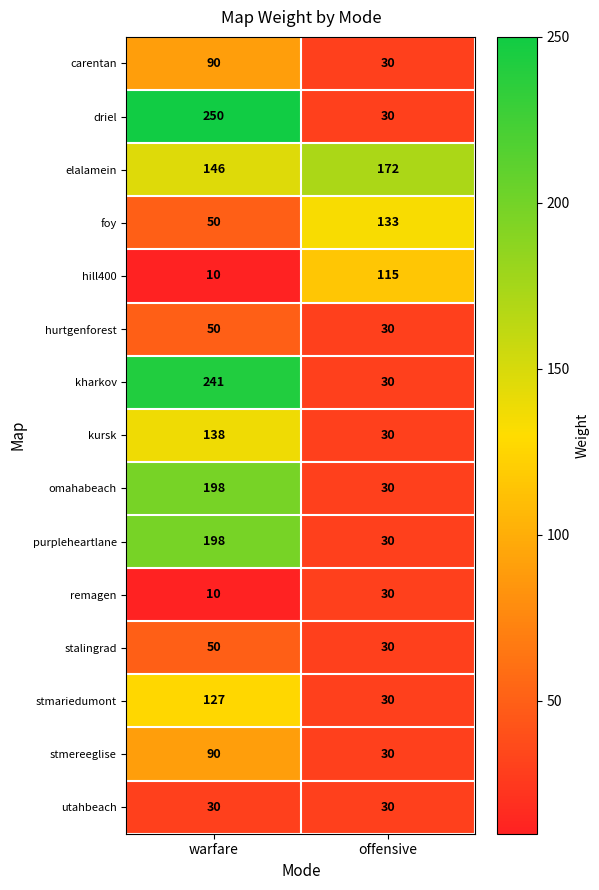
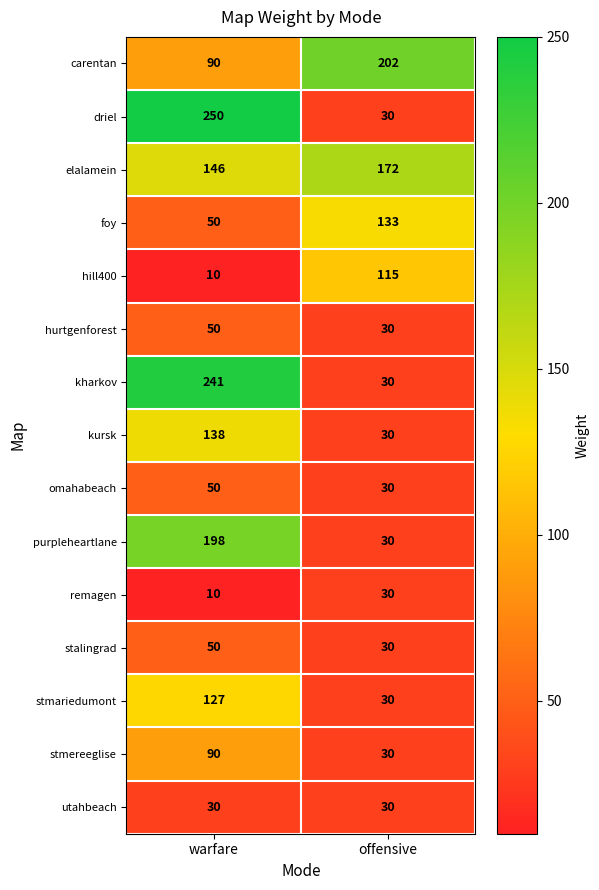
carentan, offensive: 30 -> 202
omahabeach, warfare: 198 -> 50
